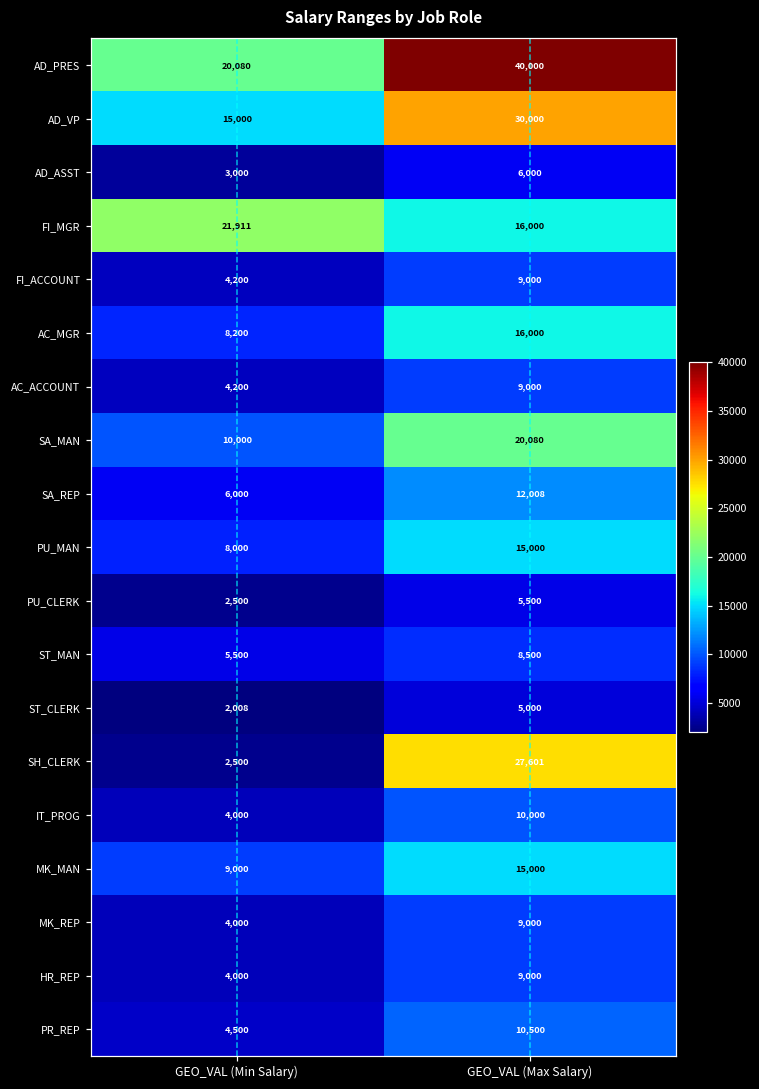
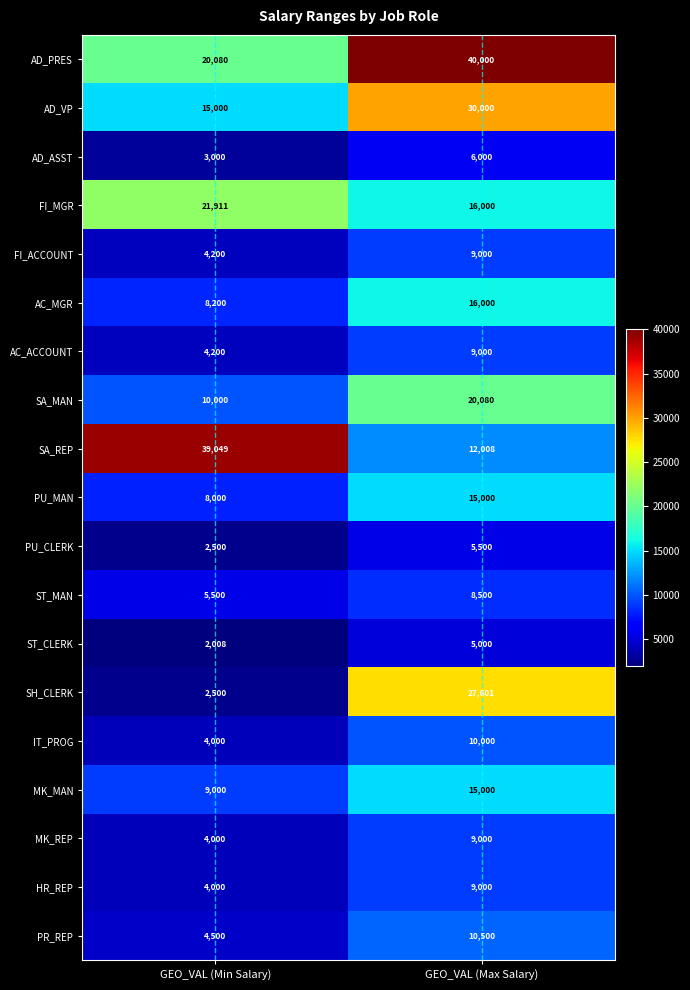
SA_REP, GEO_VAL (Min Salary): 6,000 -> 39,049
